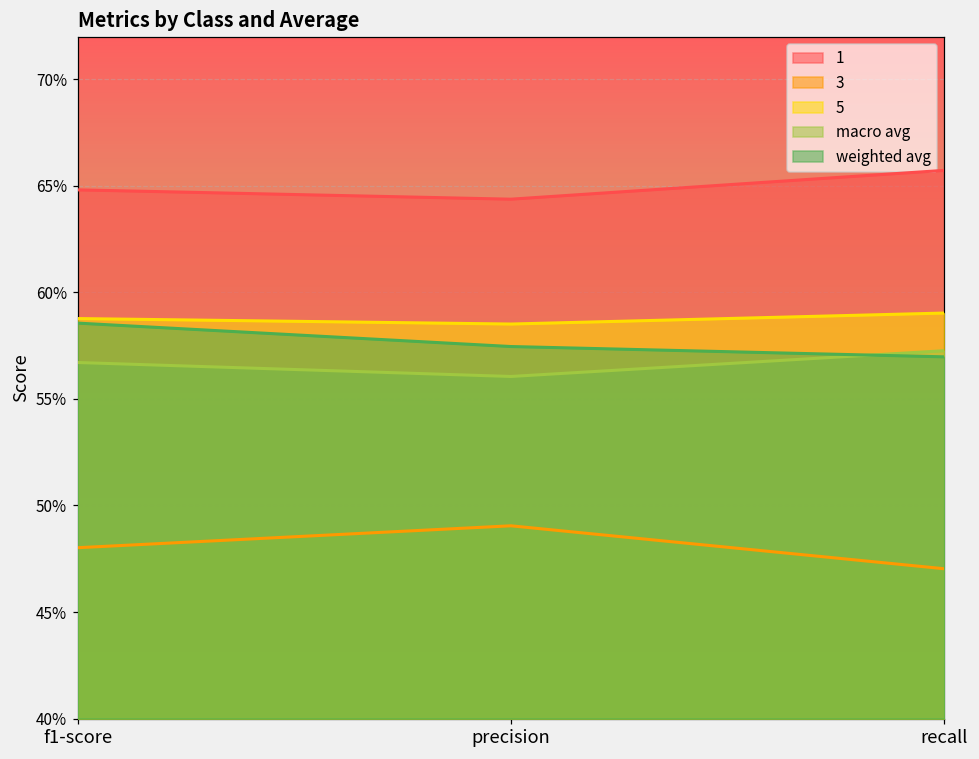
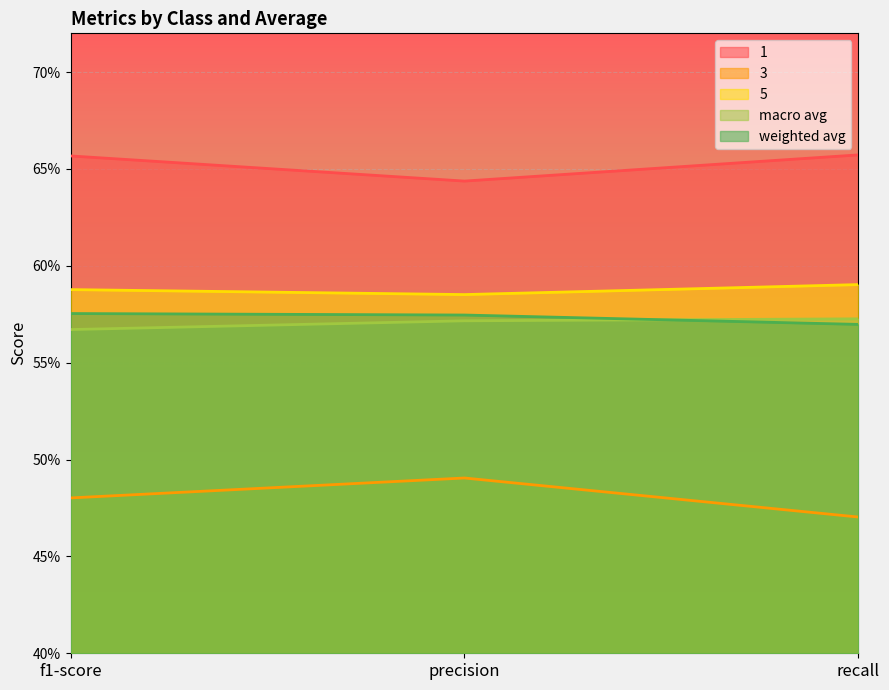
1, f1-score: 64.8% -> 65.7%
weighted avg, f1-score: 58.6% -> 57.5%
macro avg, precision: 56.1% -> 57.2%
